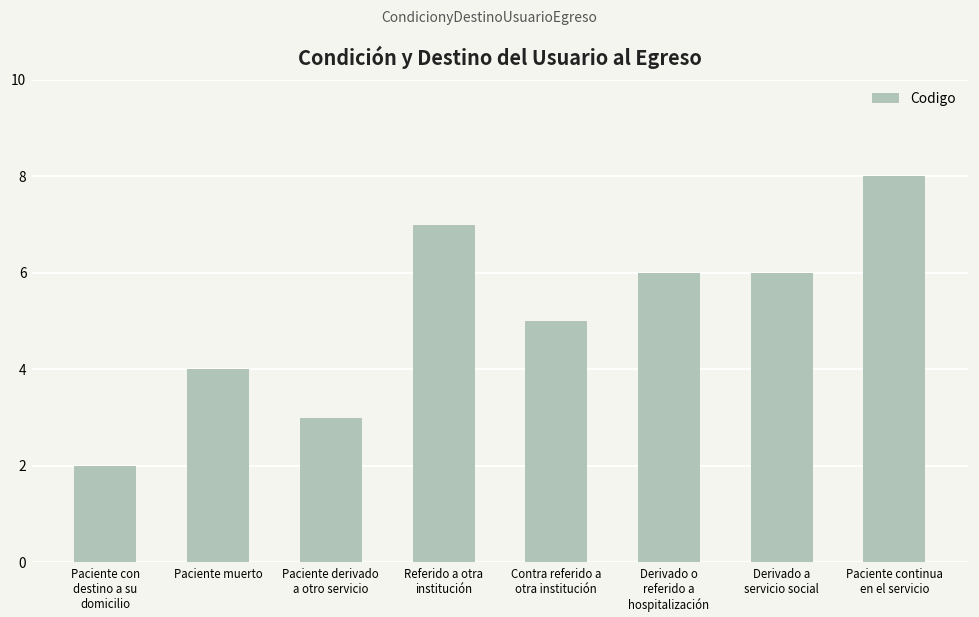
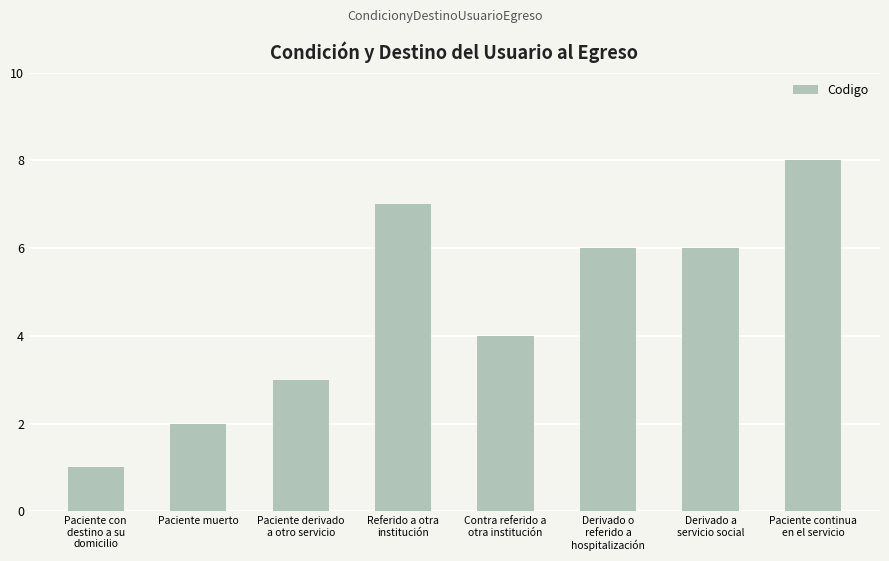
Paciente con destino a su domicilio: 2 -> 1
Paciente muerto: 4 -> 2
Contra referido a otra institución: 5 -> 4
